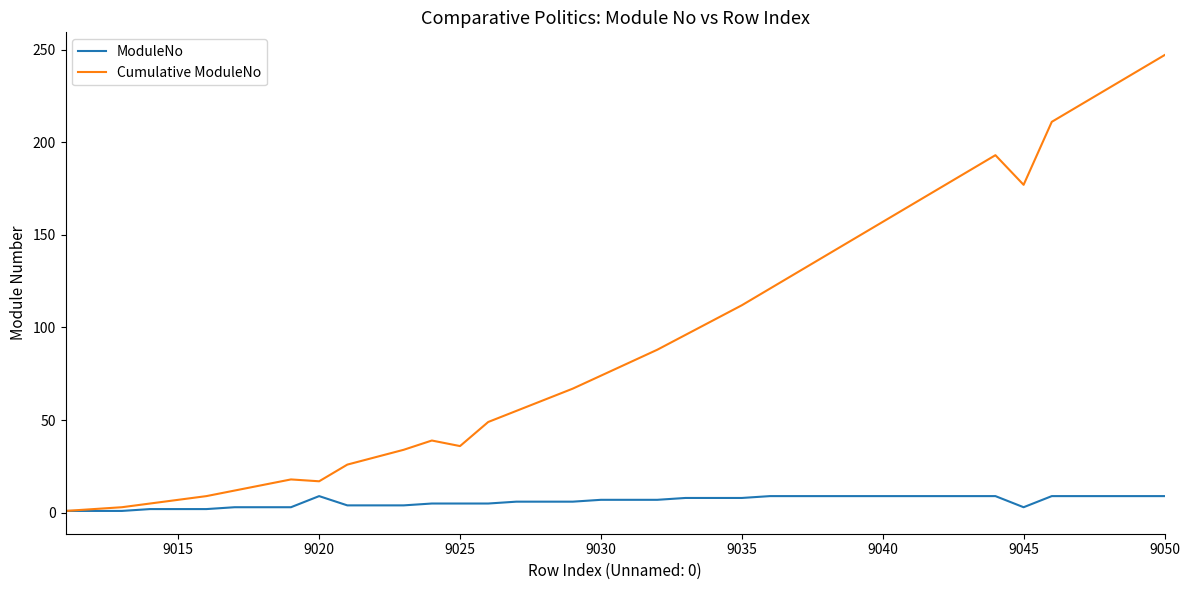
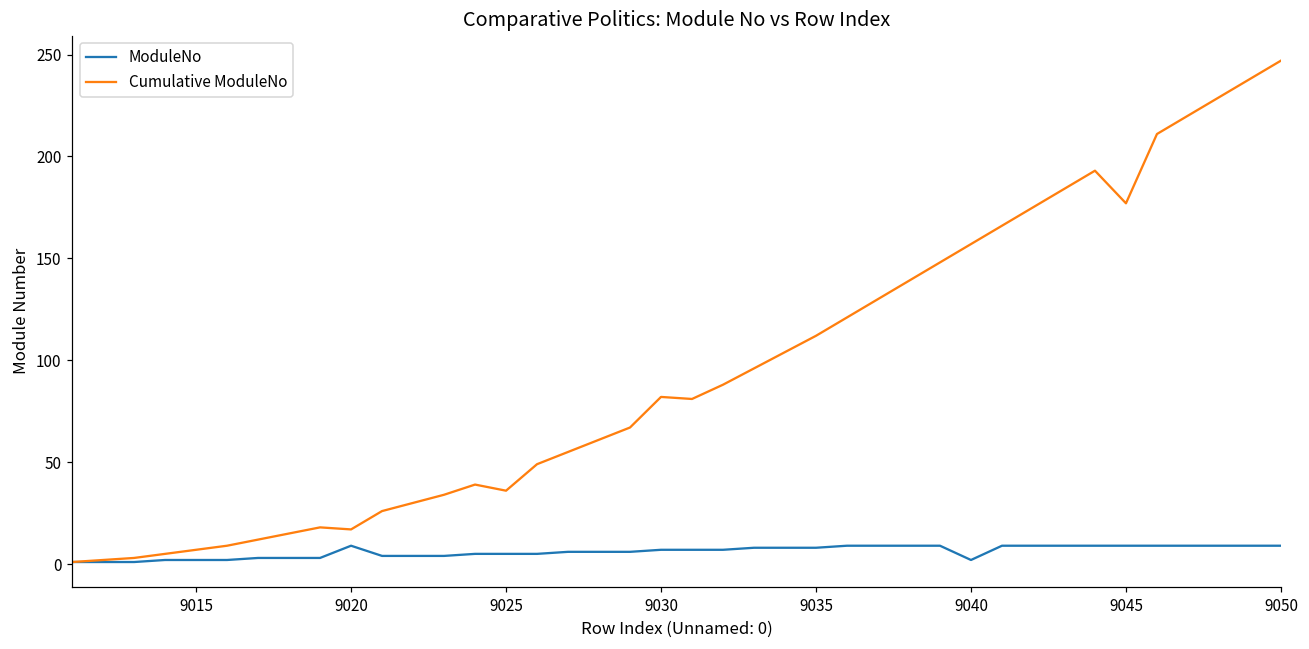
Cumulative ModuleNo, 9030: 74 -> 82
ModuleNo, 9040: 9 -> 2
ModuleNo, 9045: 3 -> 9
